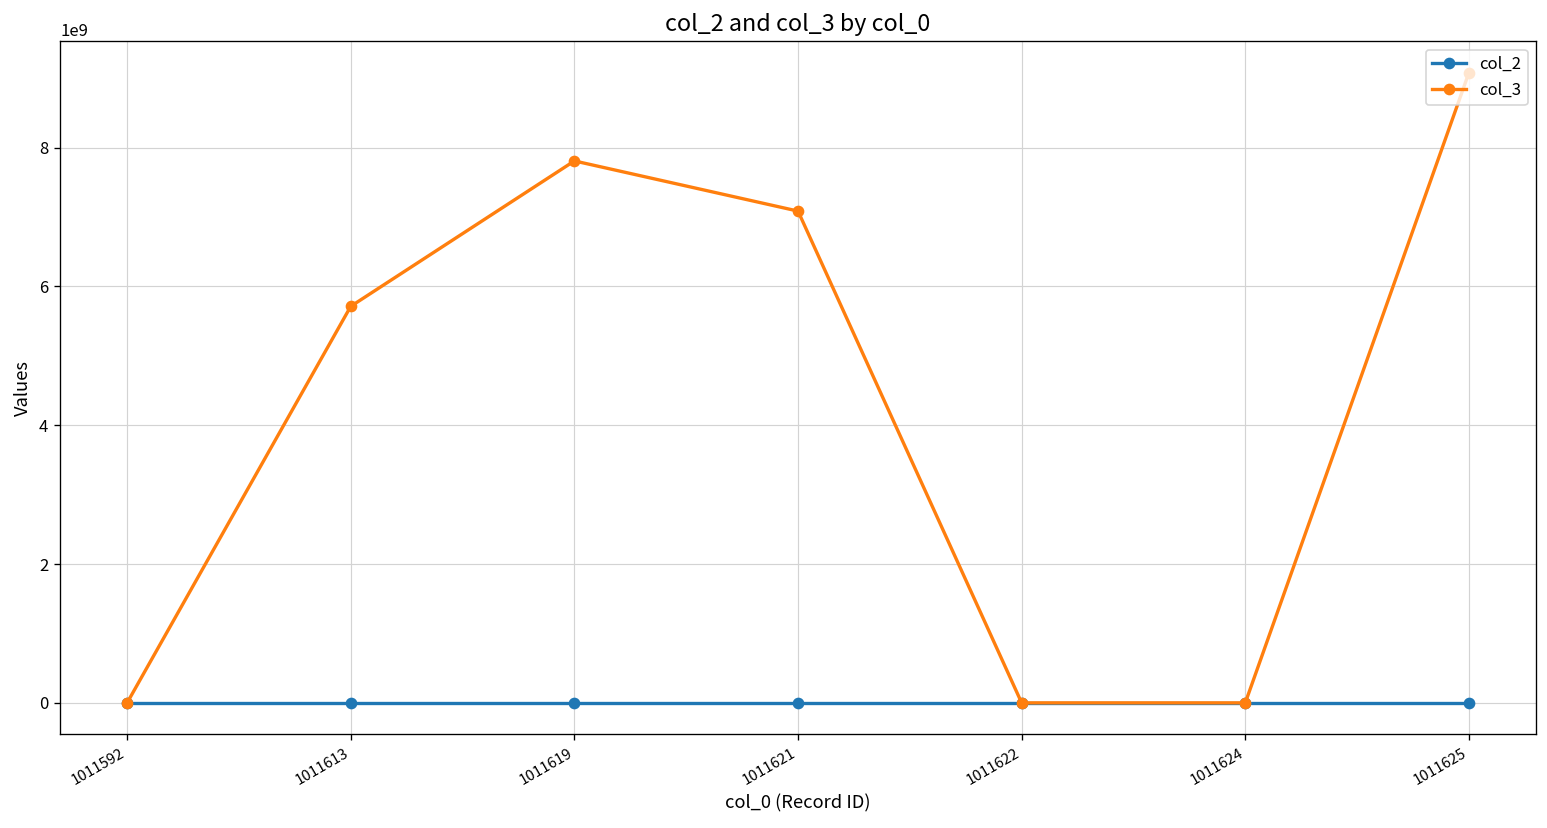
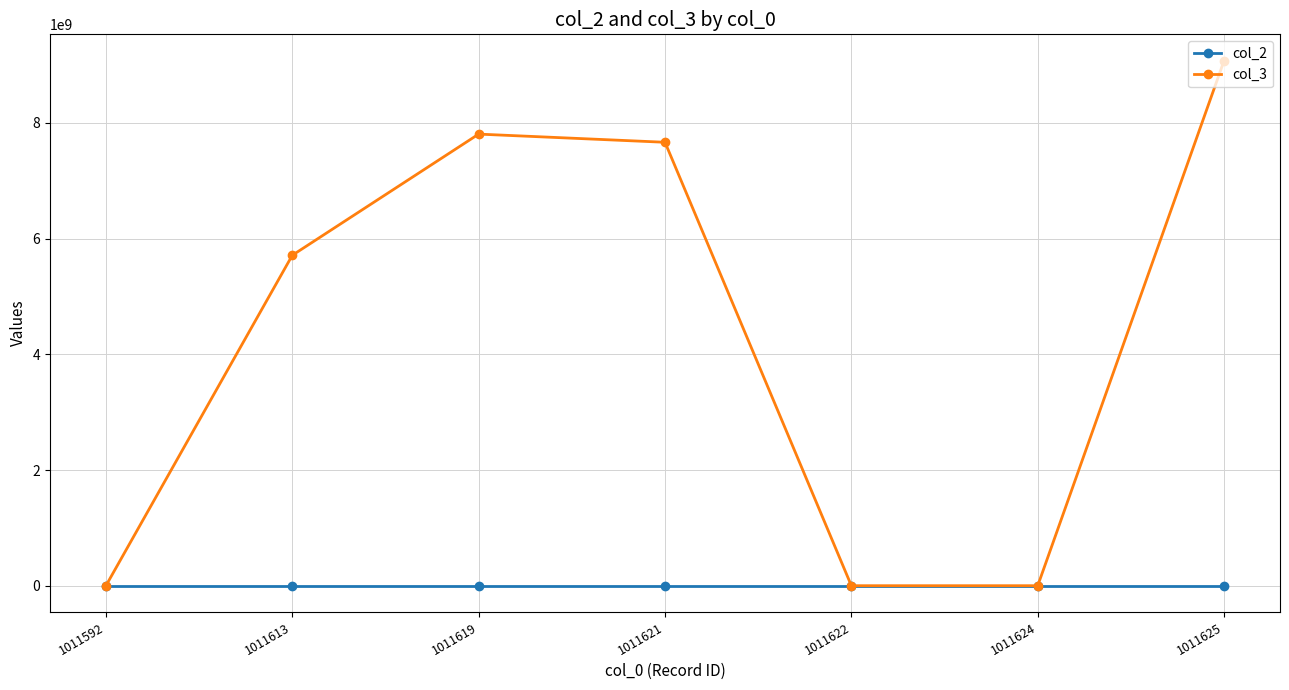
col_3, 1011621: 7100000000 -> 7700000000
